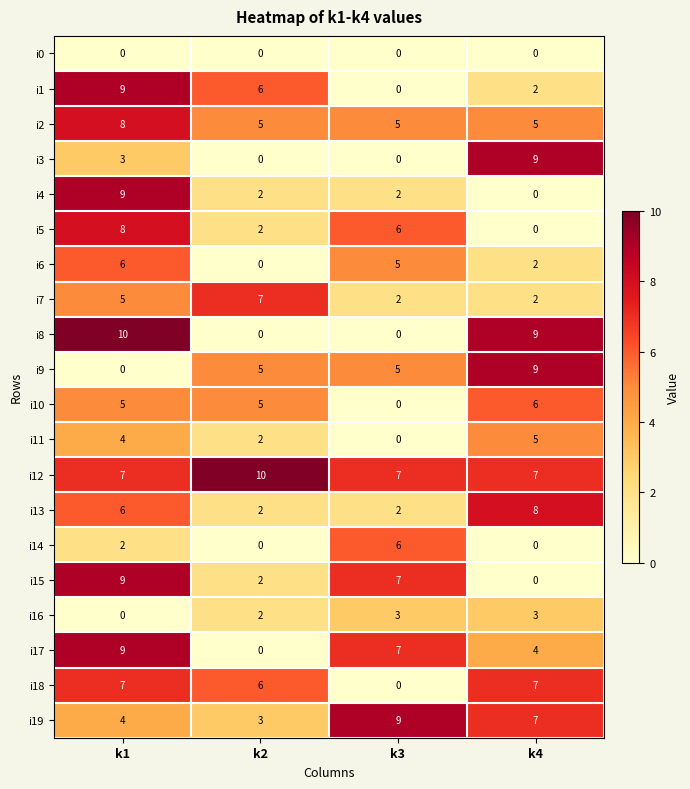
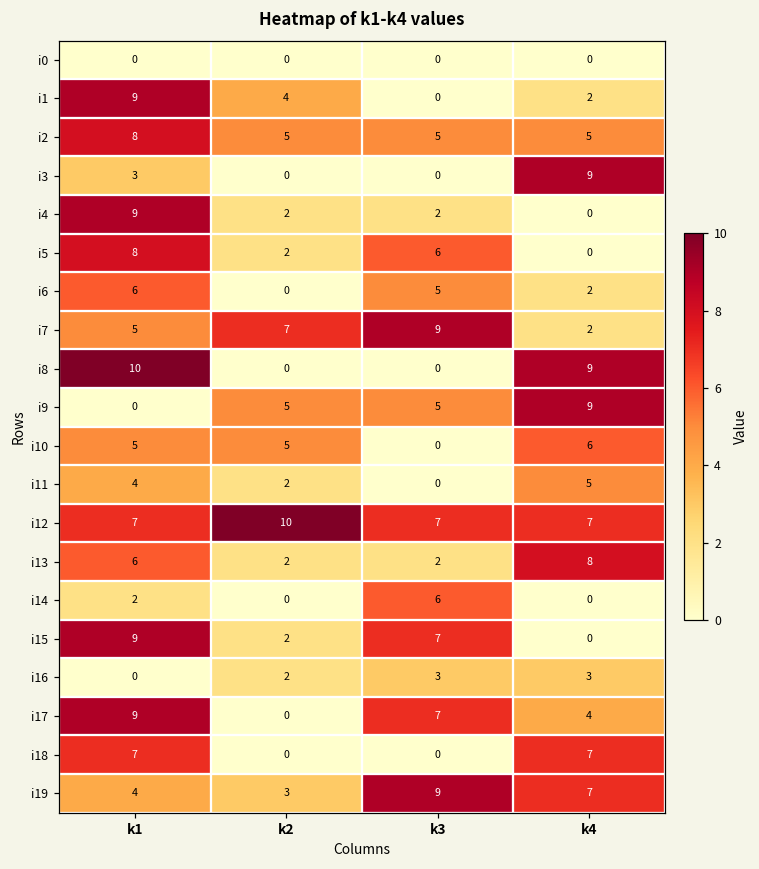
i1, k2: 6 -> 4
i7, k3: 2 -> 9
i18, k2: 6 -> 0
